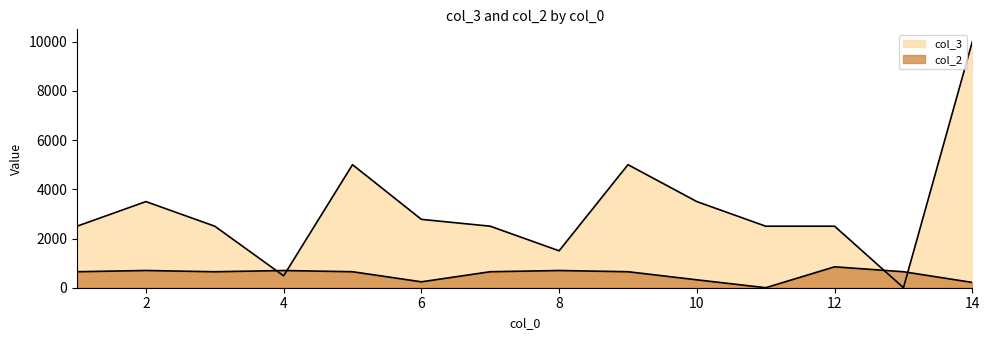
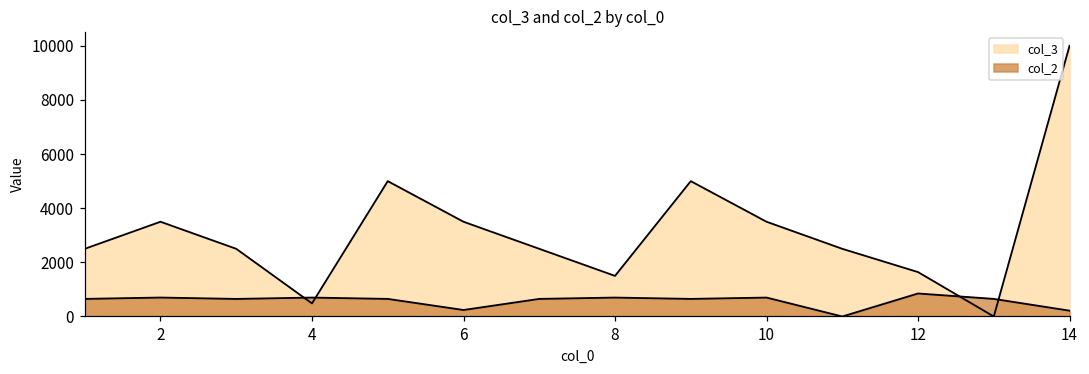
col_3, 6: 2800 -> 3500
col_2, 10: 300 -> 700
col_3, 12: 2500 -> 1600
